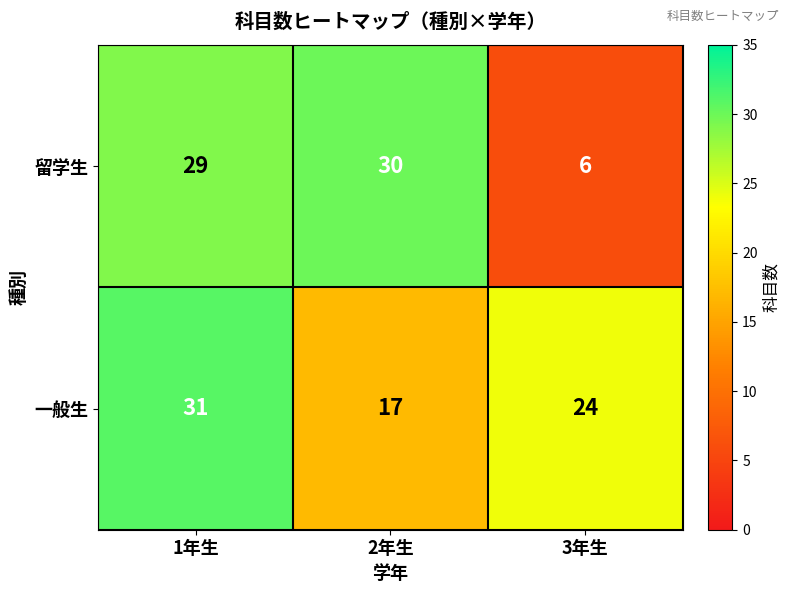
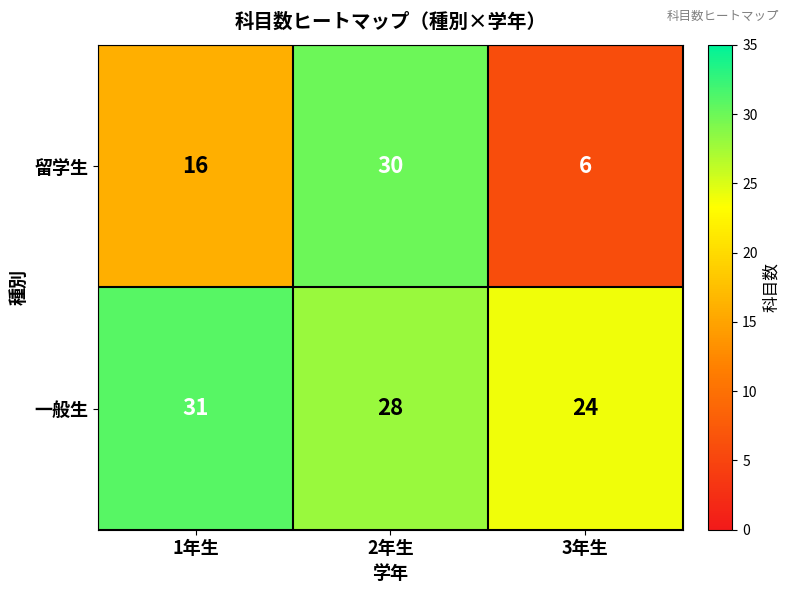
留学生, 1年生: 29 -> 16
一般生, 2年生: 17 -> 28
